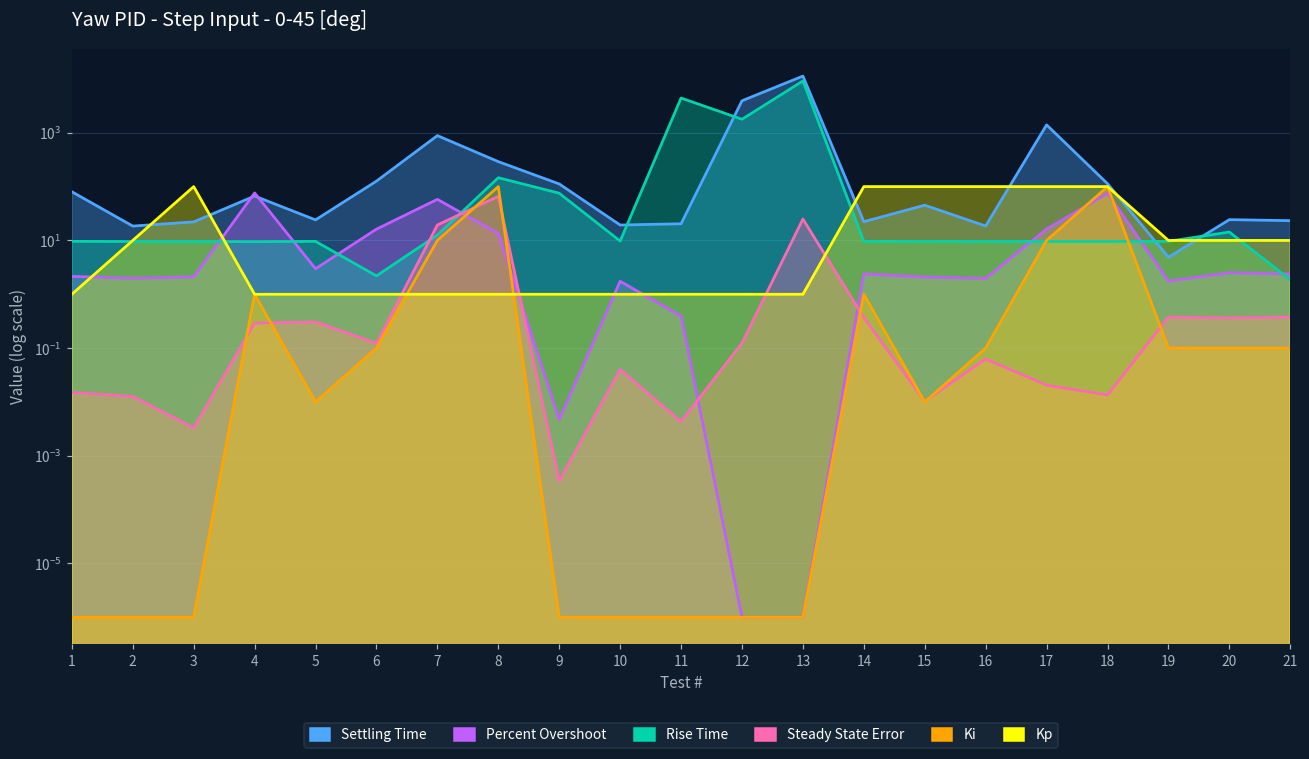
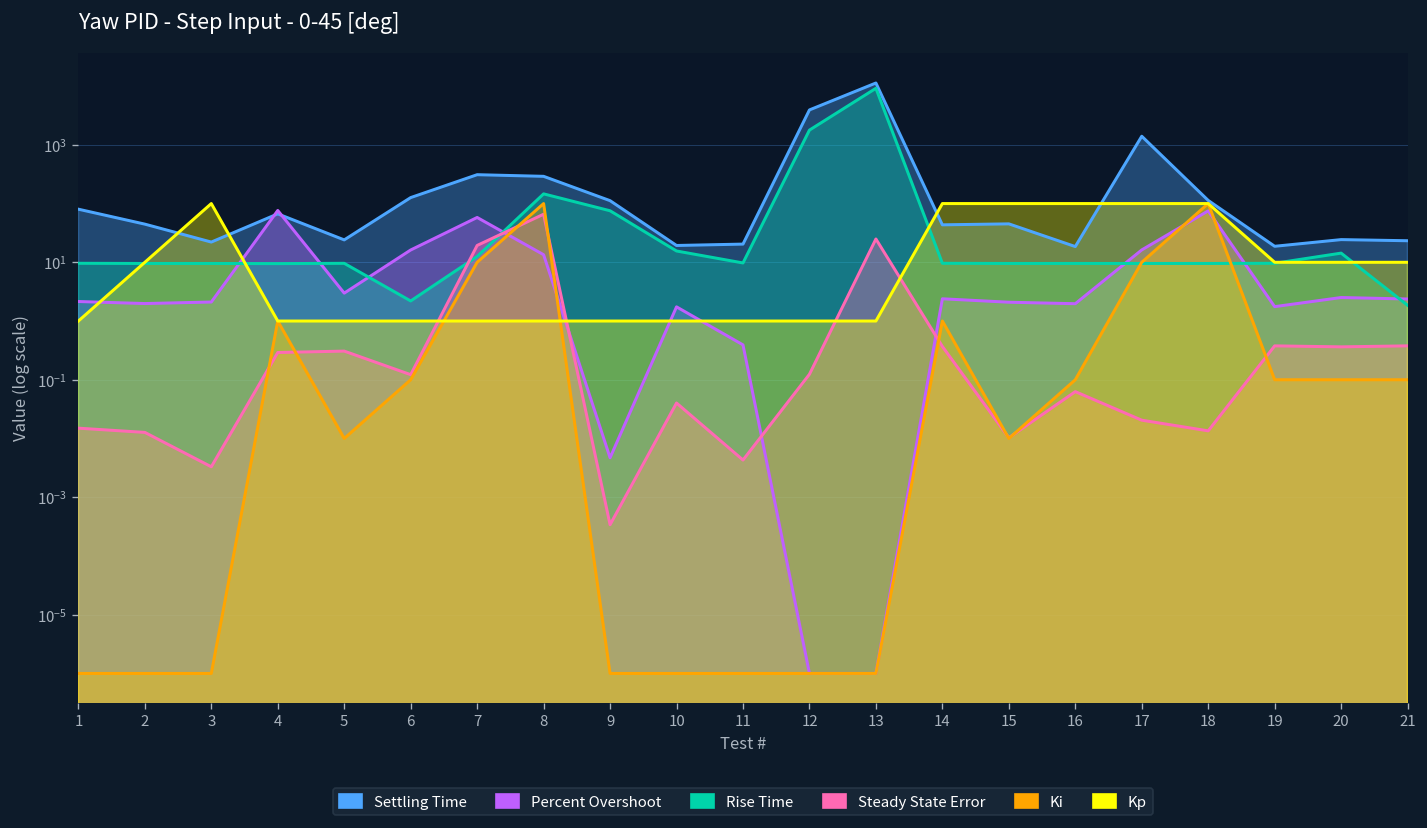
Settling Time, 2: 18 -> 40
Settling Time, 7: 900 -> 300
Rise Time, 10: 10 -> 16
Rise Time, 11: 4000 -> 10
Settling Time, 14: 20 -> 40
Settling Time, 19: 5 -> 19
